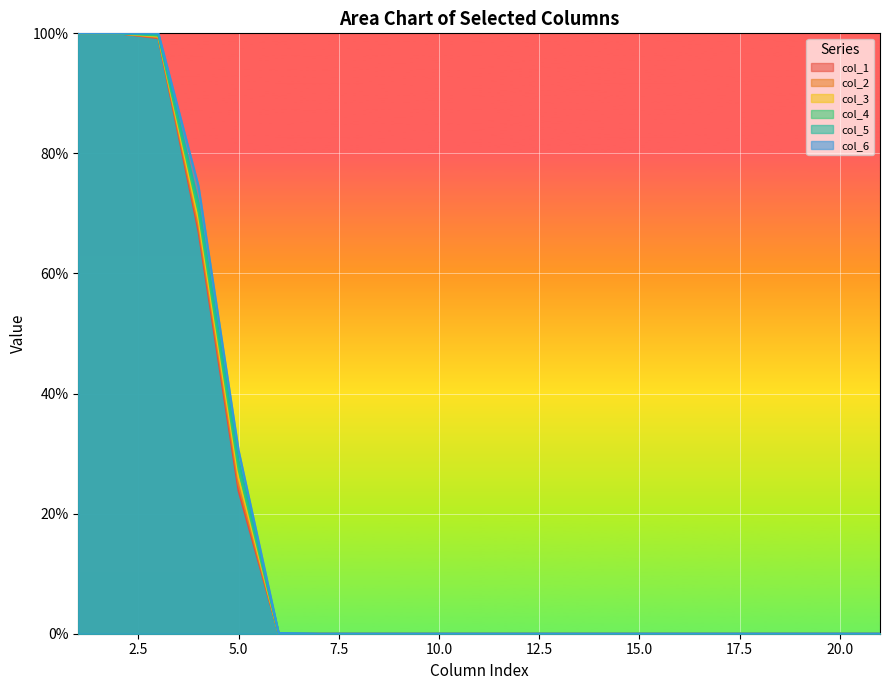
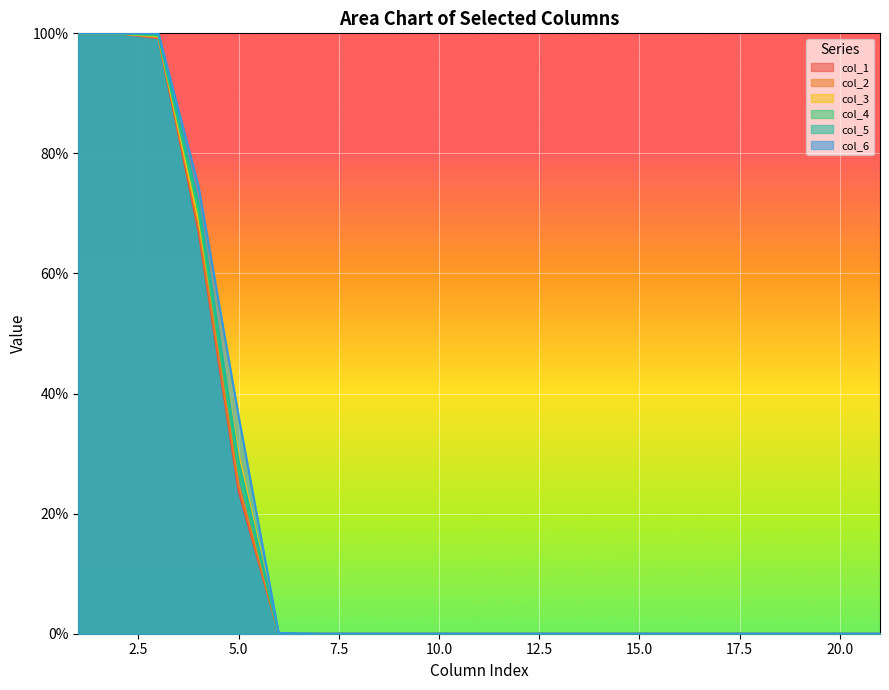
col_3, 5.0: 26% -> 30%
col_6, 5.0: 31% -> 36%
